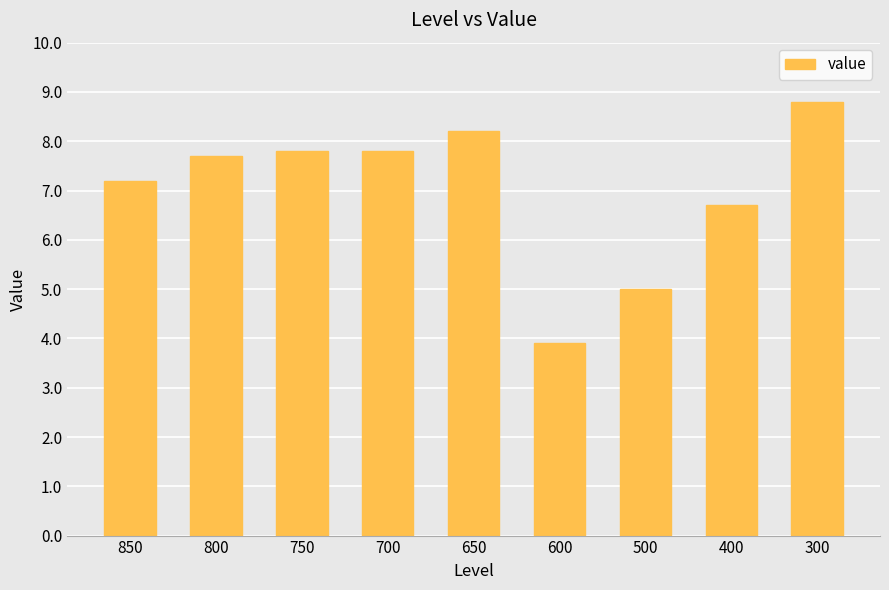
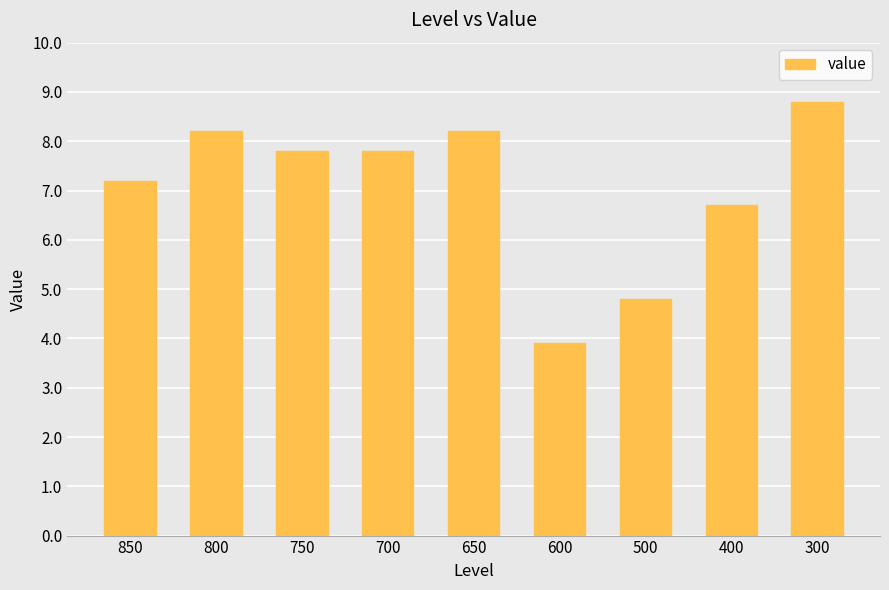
800: 7.7 -> 8.2
500: 5.0 -> 4.8
